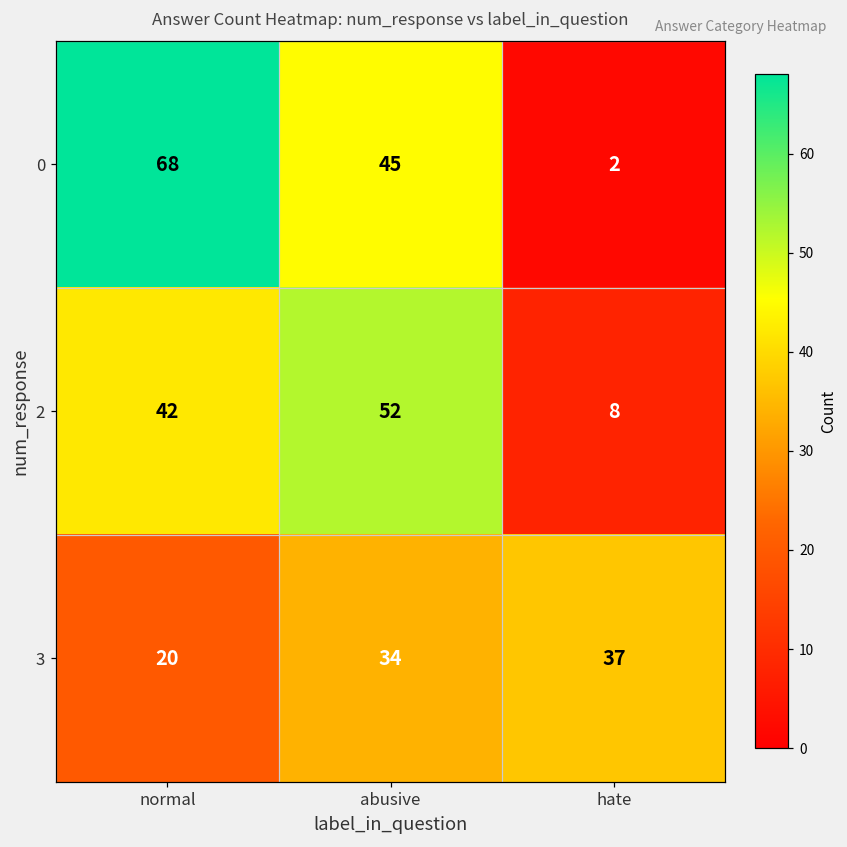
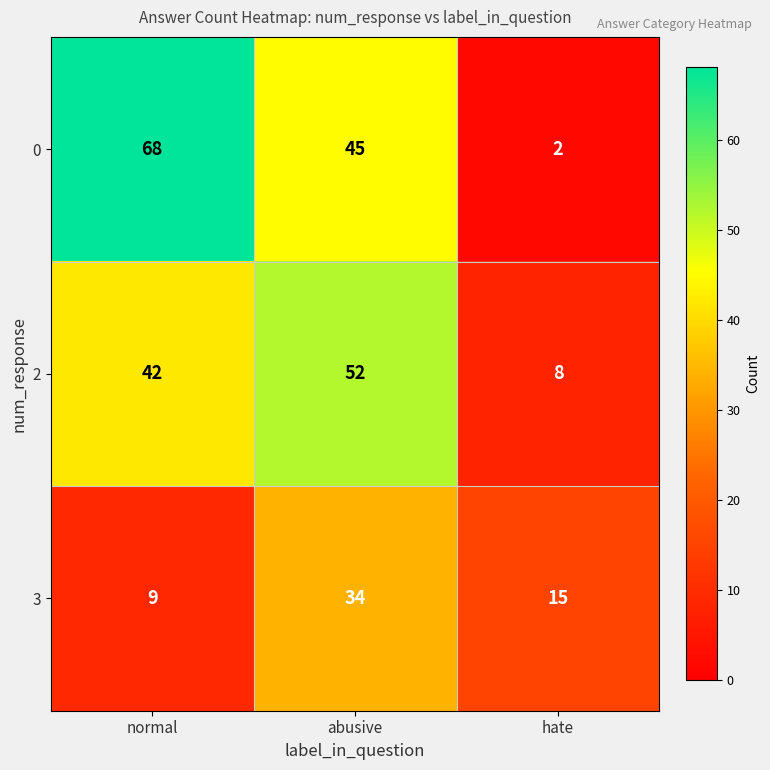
3, normal: 20 -> 9
3, hate: 37 -> 15
